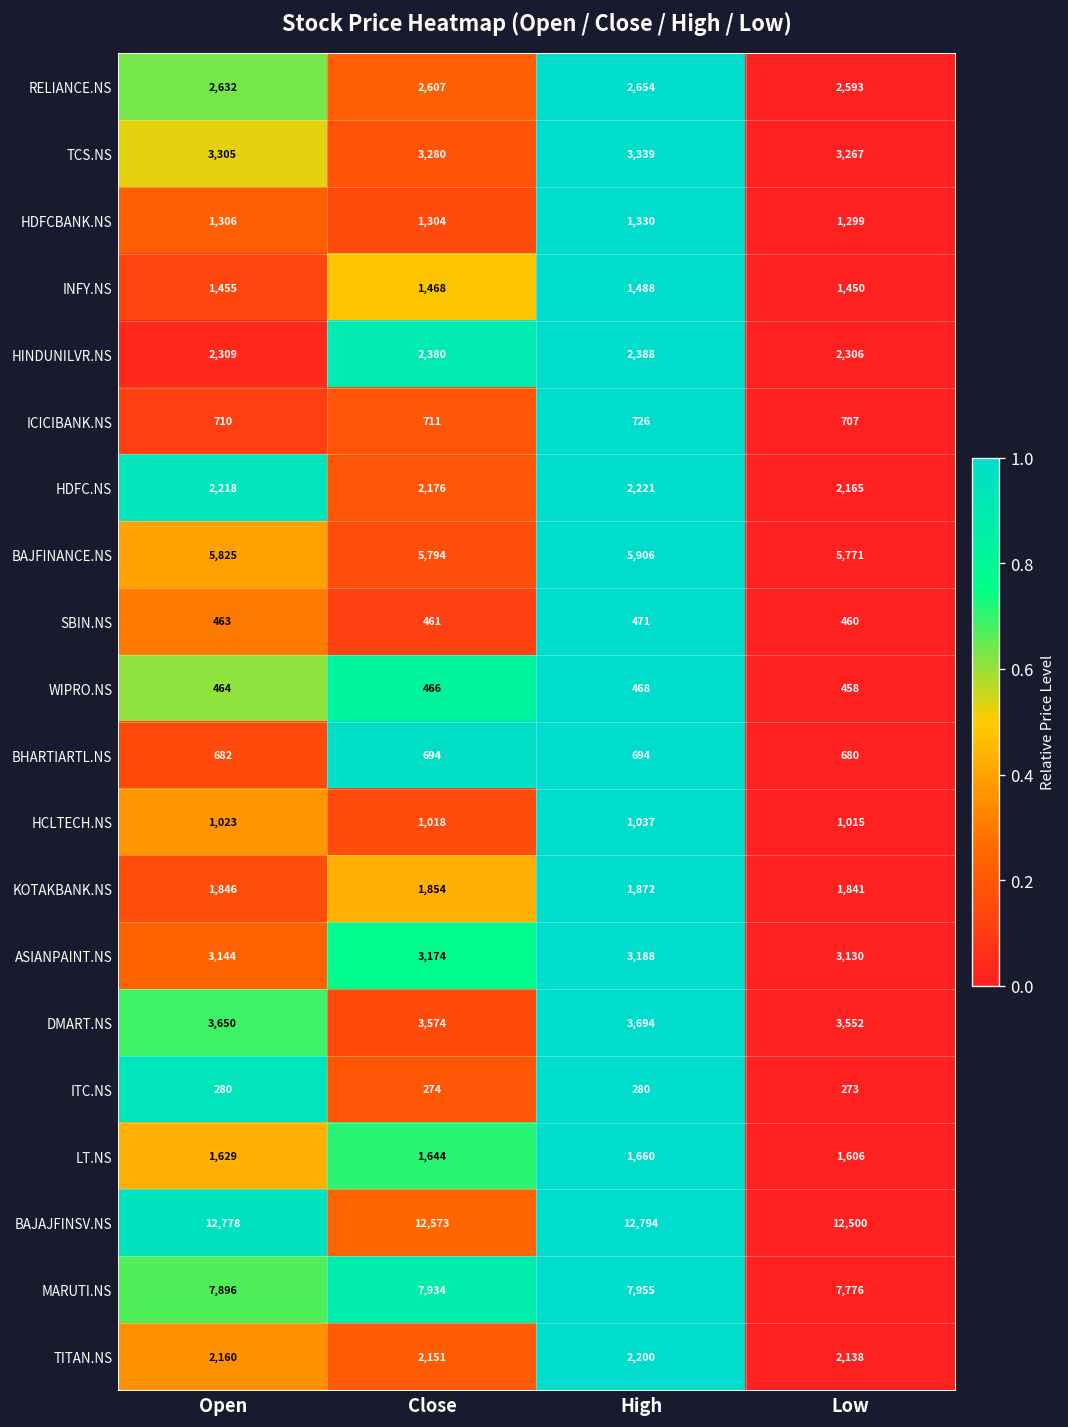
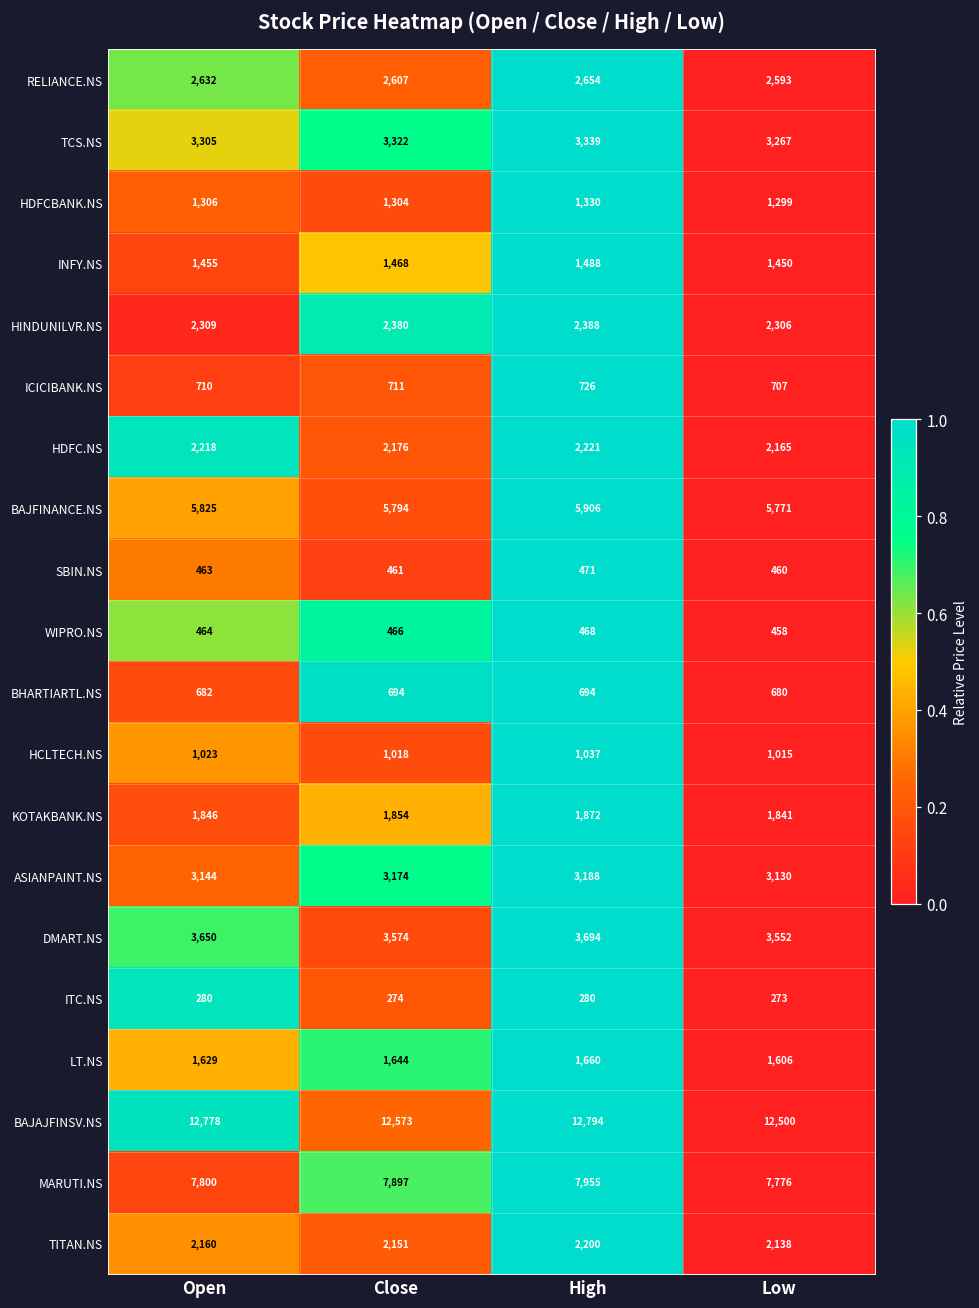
TCS.NS, Close: 3,280 -> 3,322
MARUTI.NS, Open: 7,896 -> 7,800
MARUTI.NS, Close: 7,934 -> 7,897
